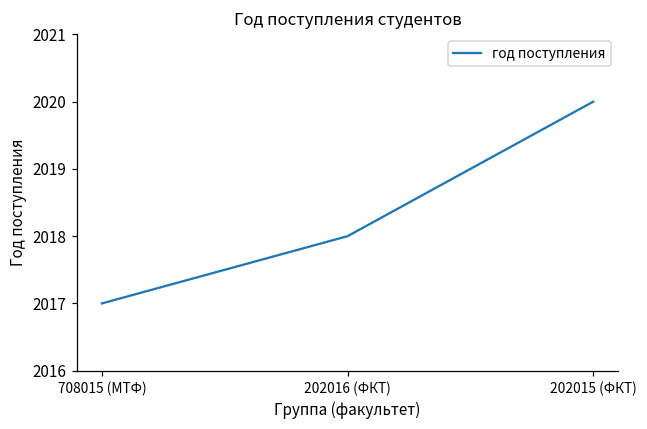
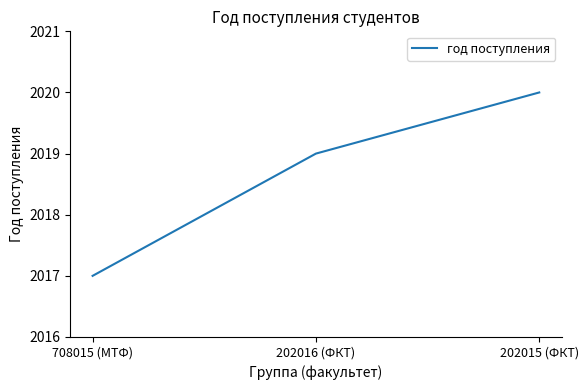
202016 (ФКТ): 2018 -> 2019
